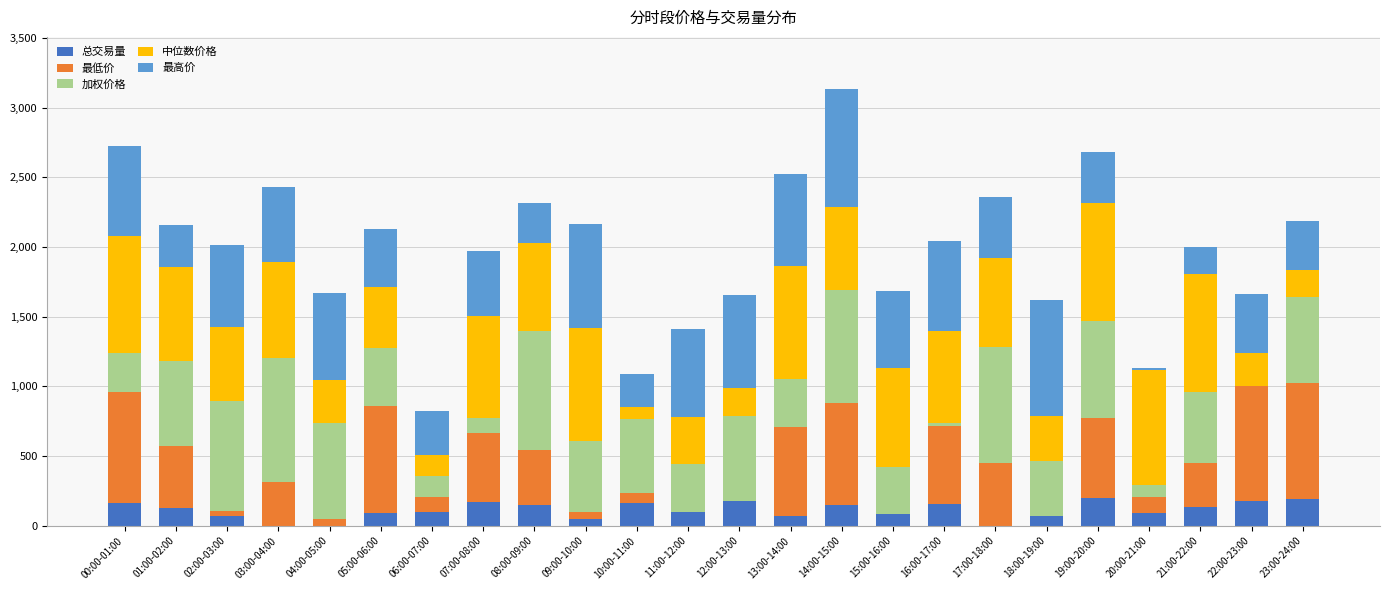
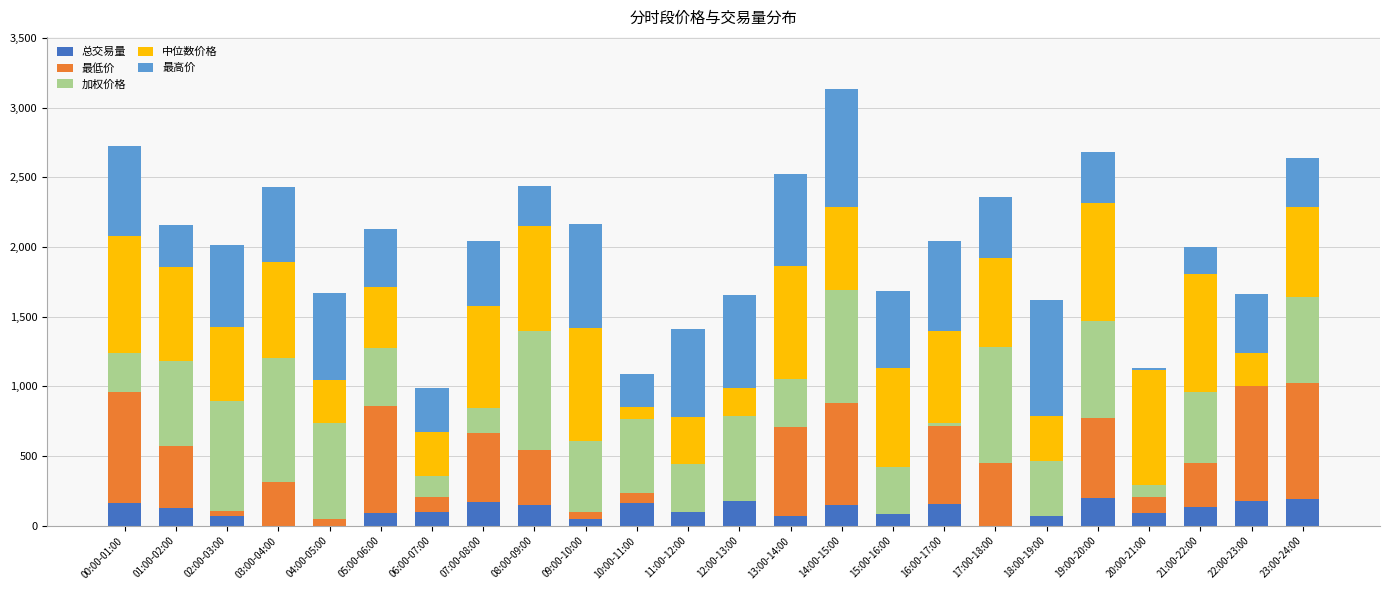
中位数价格, 06:00-07:00: 150 -> 320
加权价格, 07:00-08:00: 110 -> 180
中位数价格, 08:00-09:00: 630 -> 750
中位数价格, 23:00-24:00: 190 -> 650
